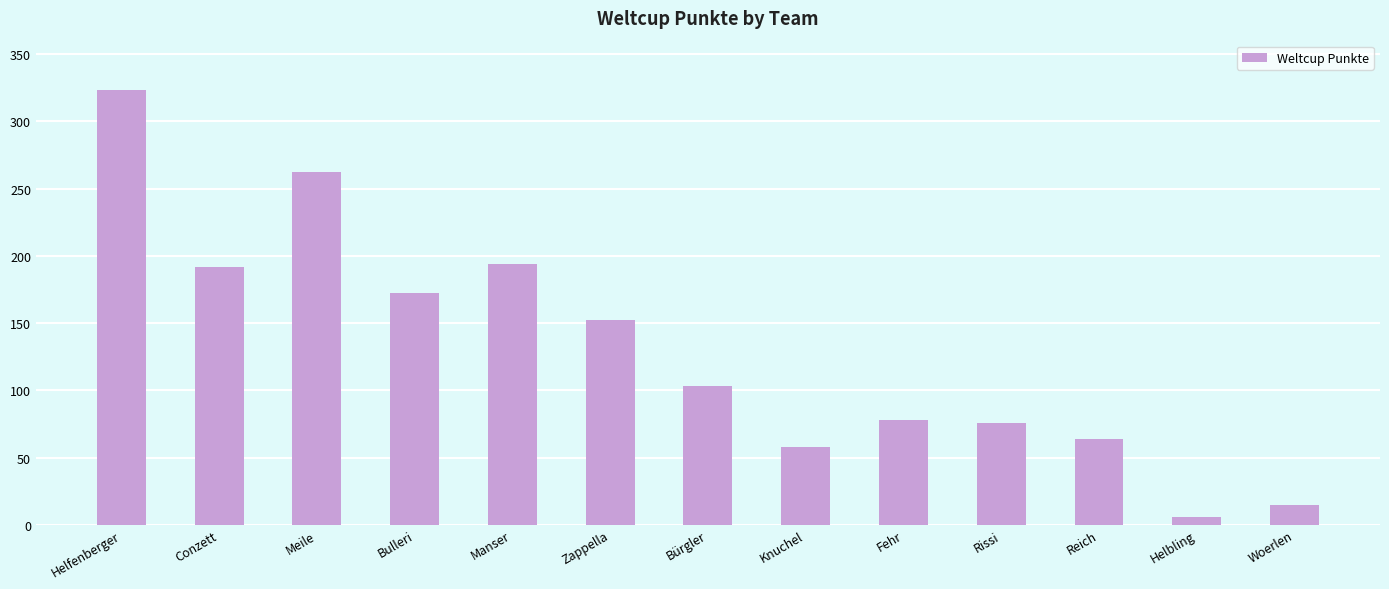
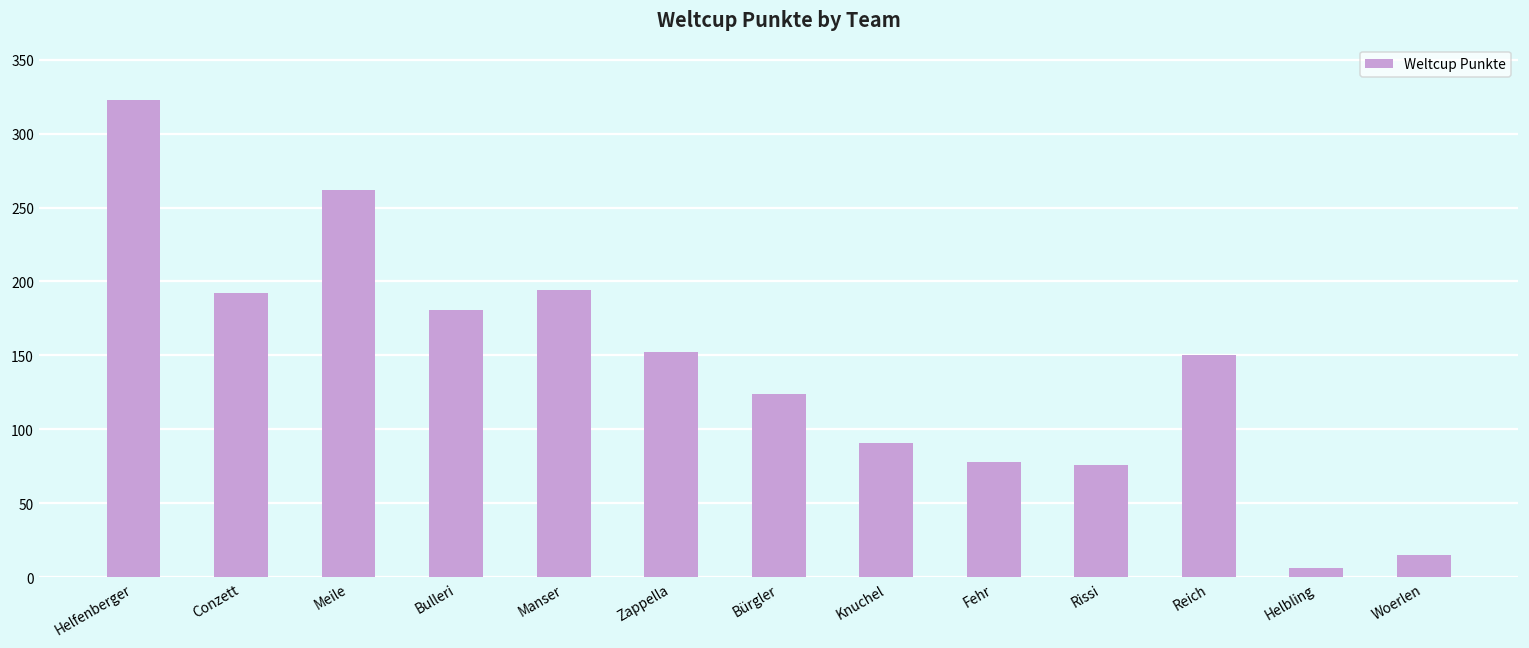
Bulleri: 172 -> 181
Bürgler: 103 -> 124
Knuchel: 58 -> 91
Reich: 64 -> 150
